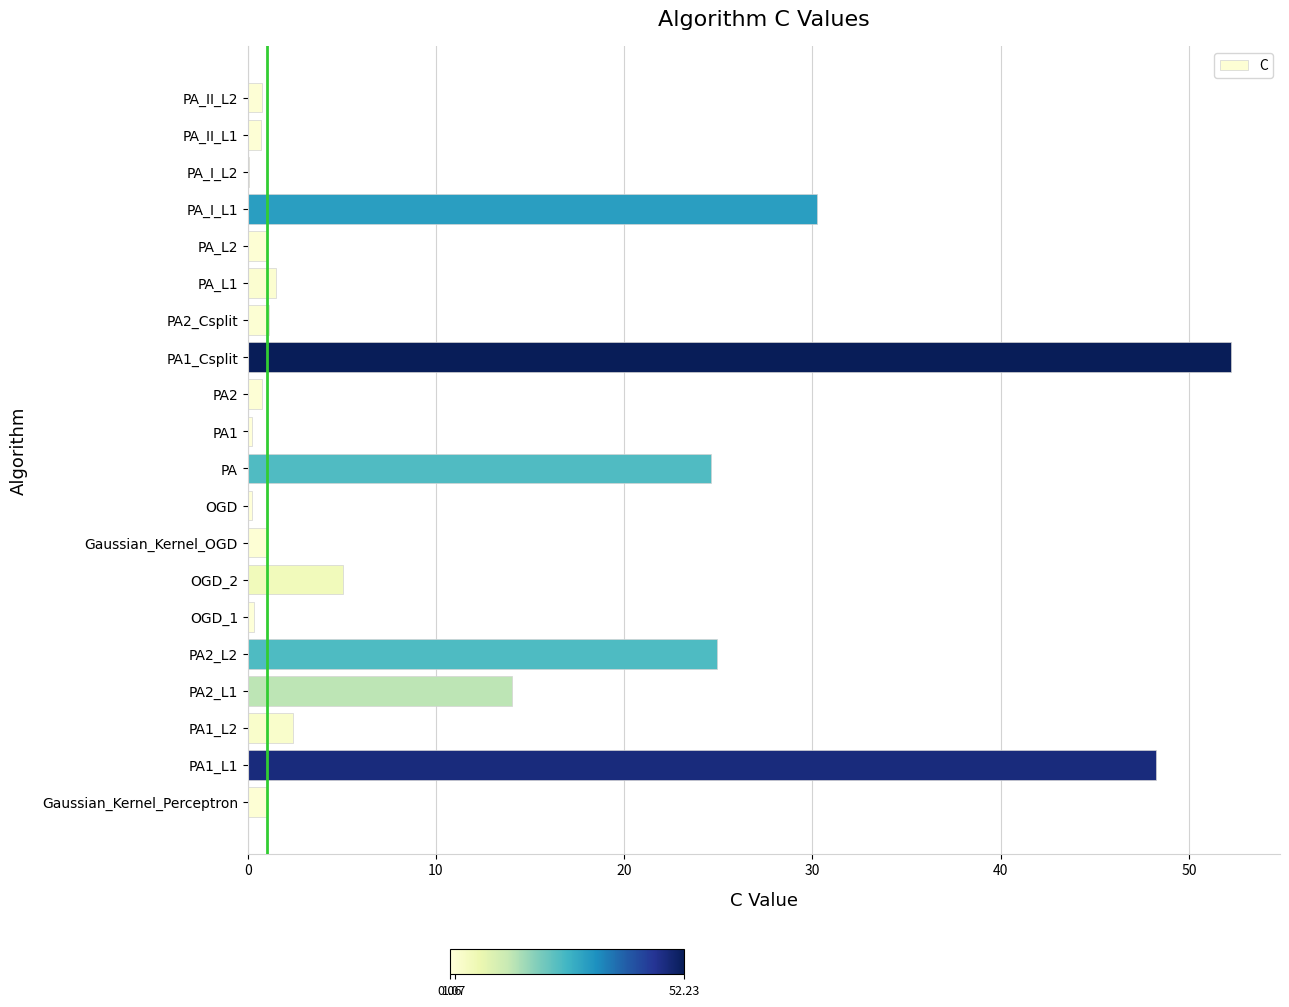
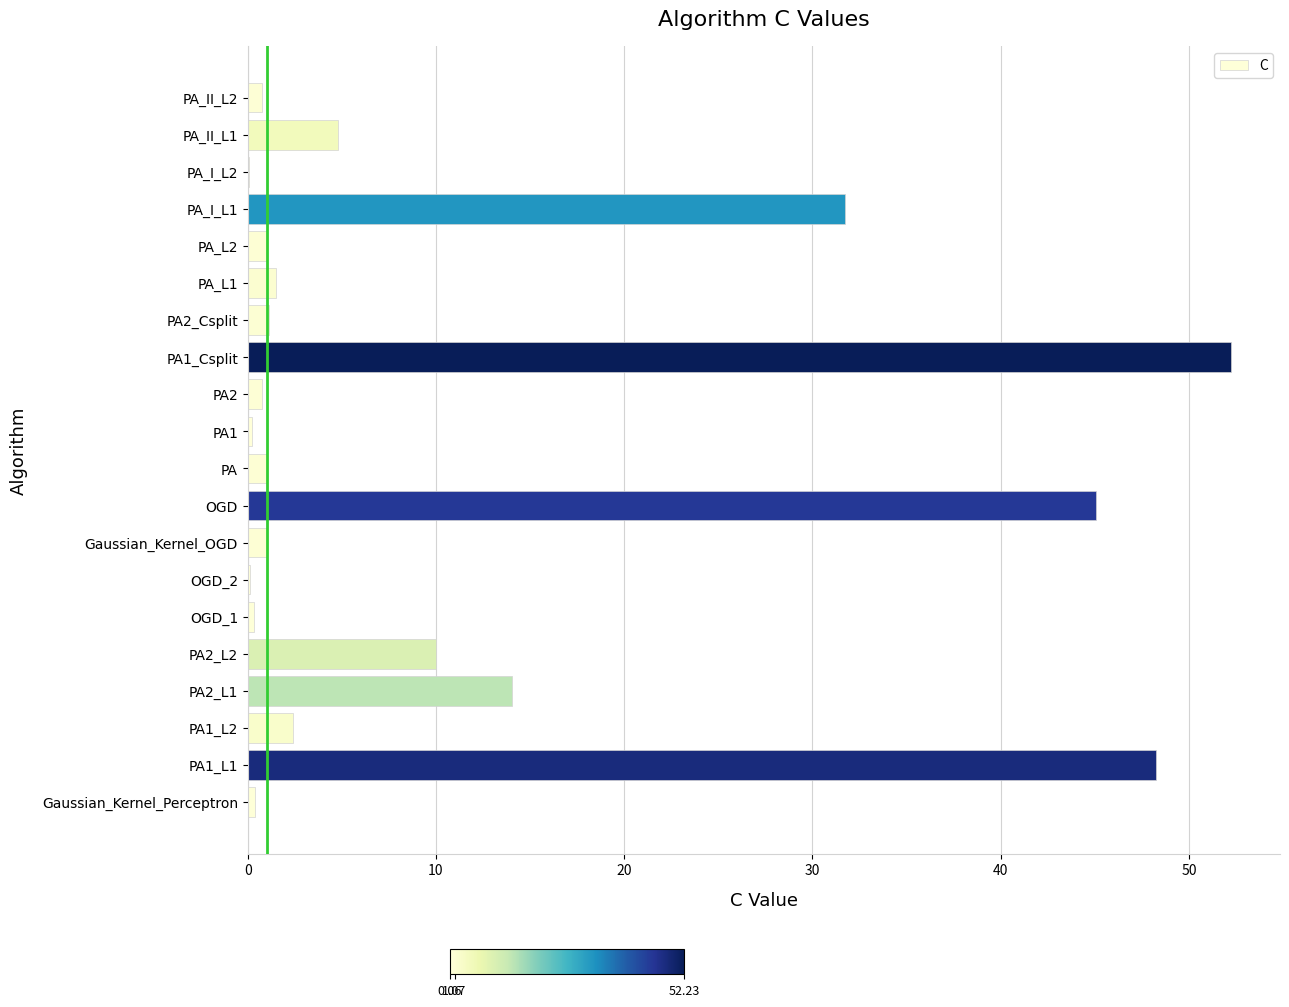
PA_II_L1: 0.7 -> 4.8
PA_I_L1: 30.3 -> 31.7
PA: 24.6 -> 1.0
OGD: 0.2 -> 45.0
OGD_2: 5.0 -> 0.1
PA2_L2: 24.9 -> 10.0
Gaussian_Kernel_Perceptron: 1.0 -> 0.4
